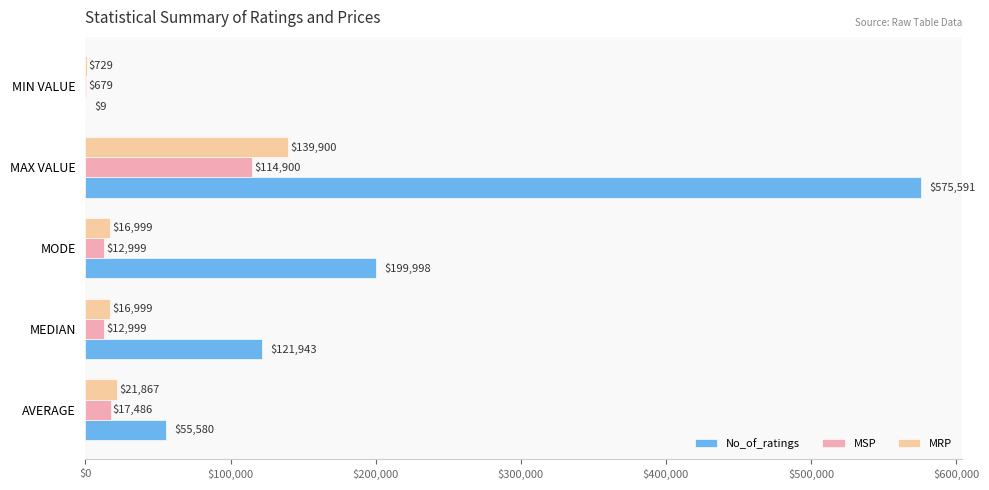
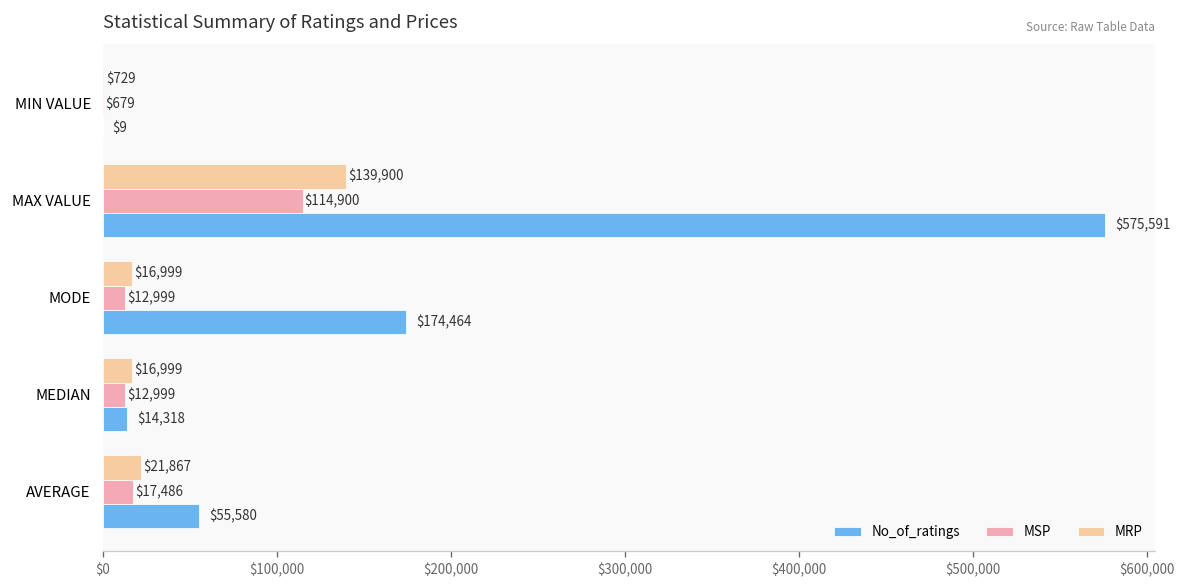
No_of_ratings, MODE: $199,998 -> $174,464
No_of_ratings, MEDIAN: $121,943 -> $14,318
